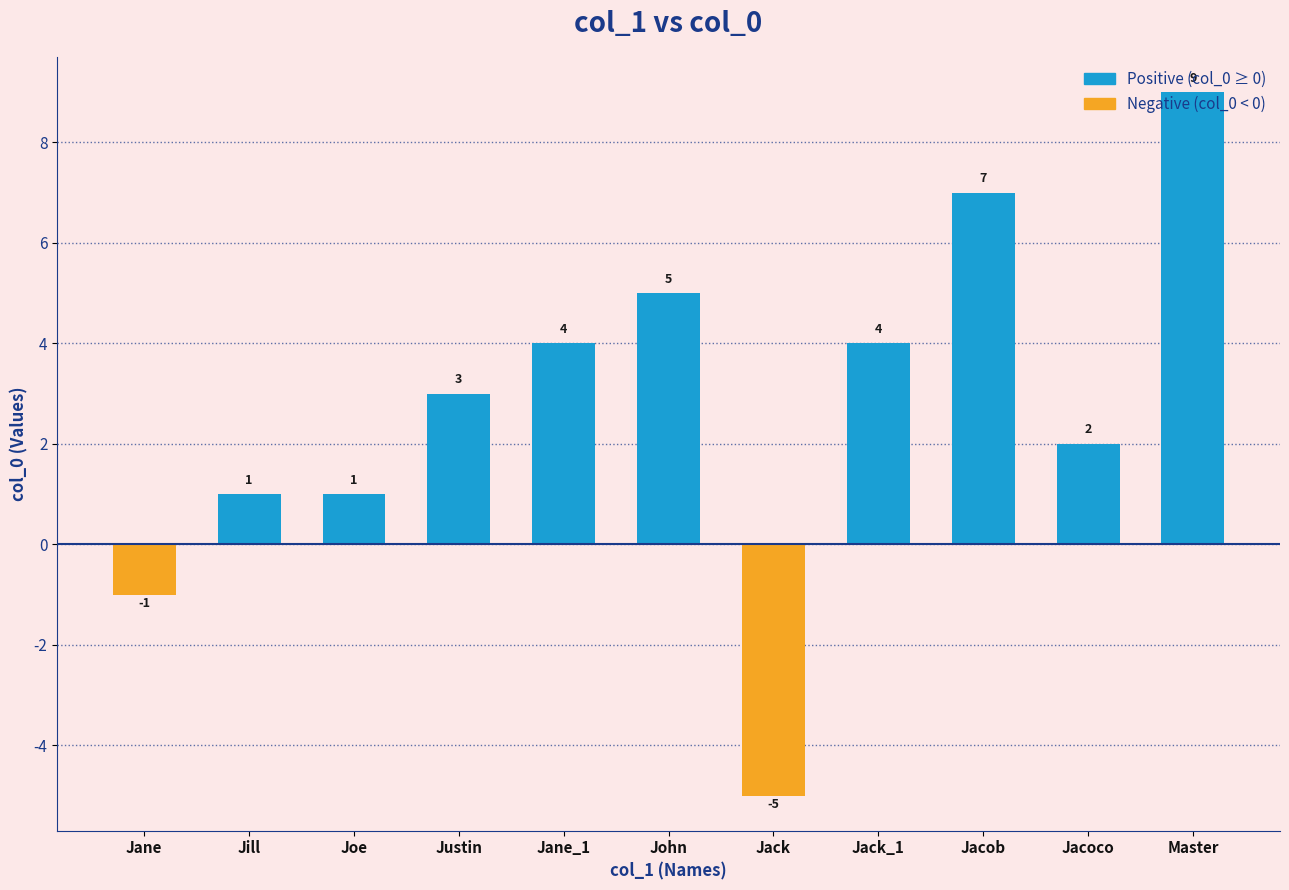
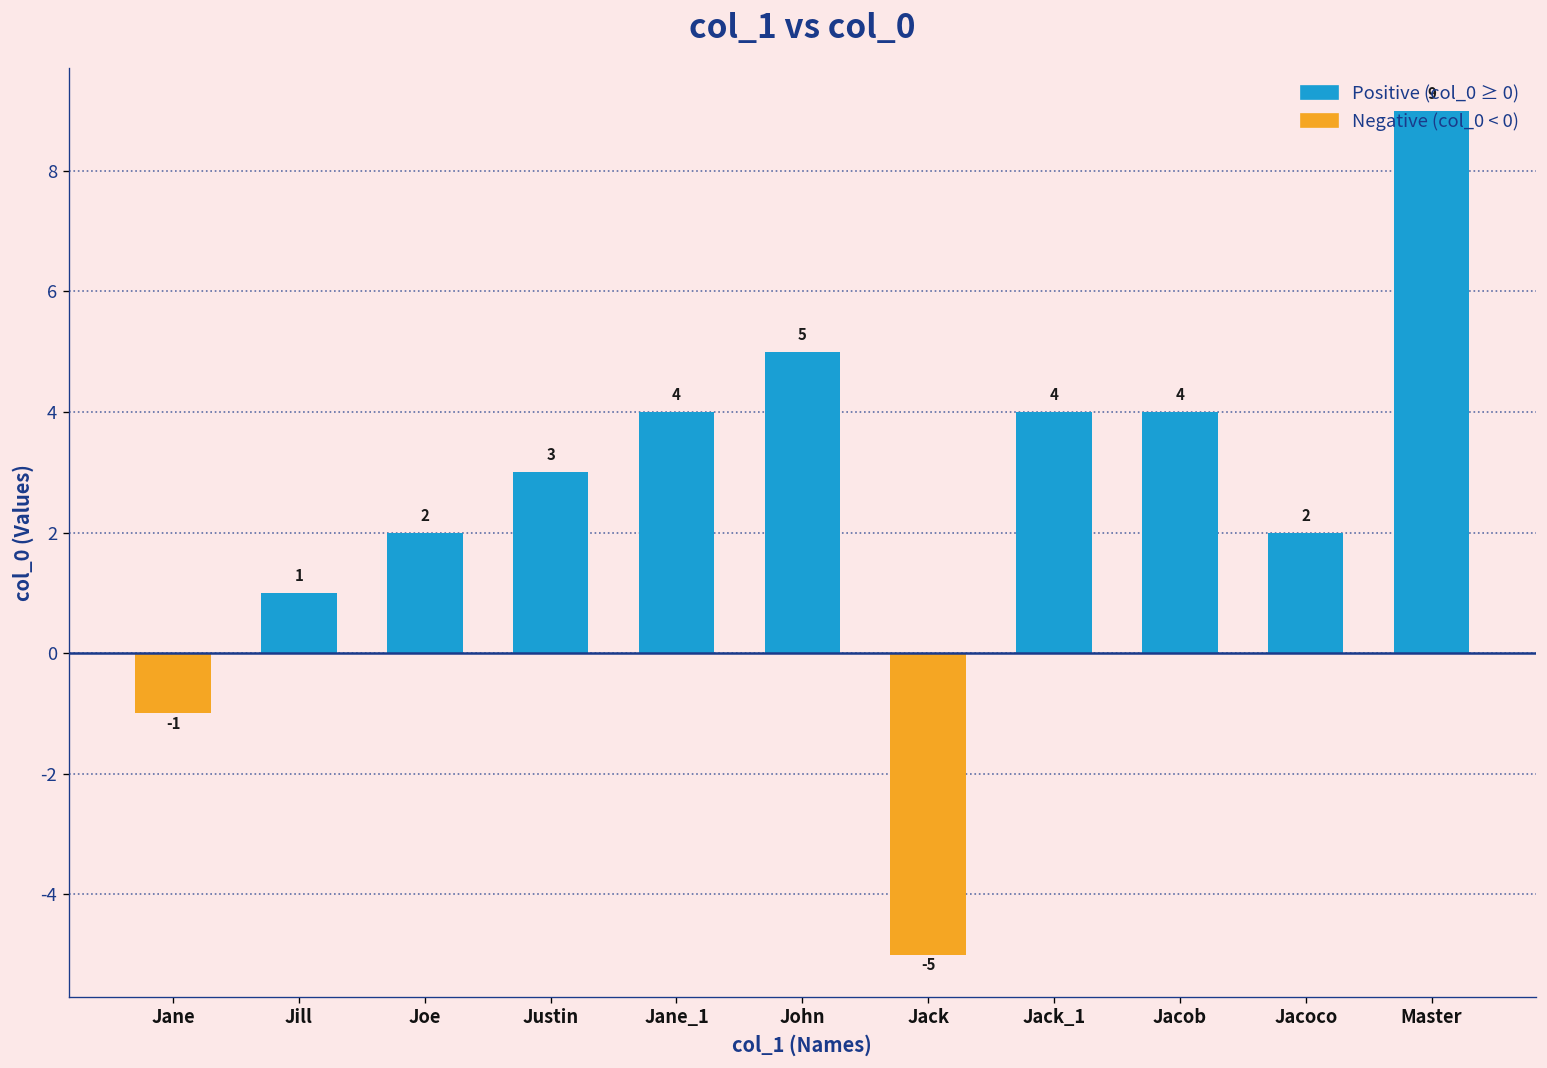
Joe: 1 -> 2
Jacob: 7 -> 4
